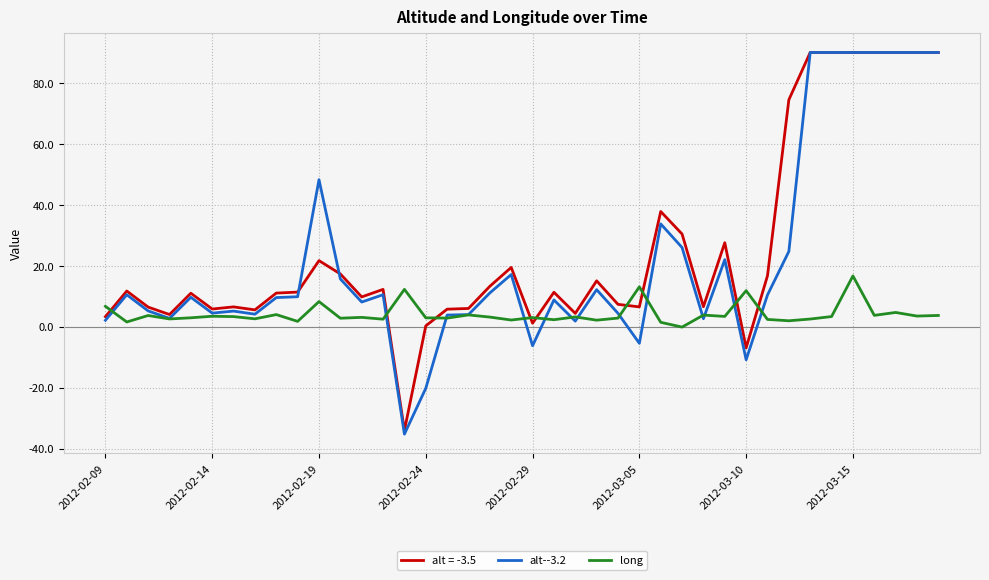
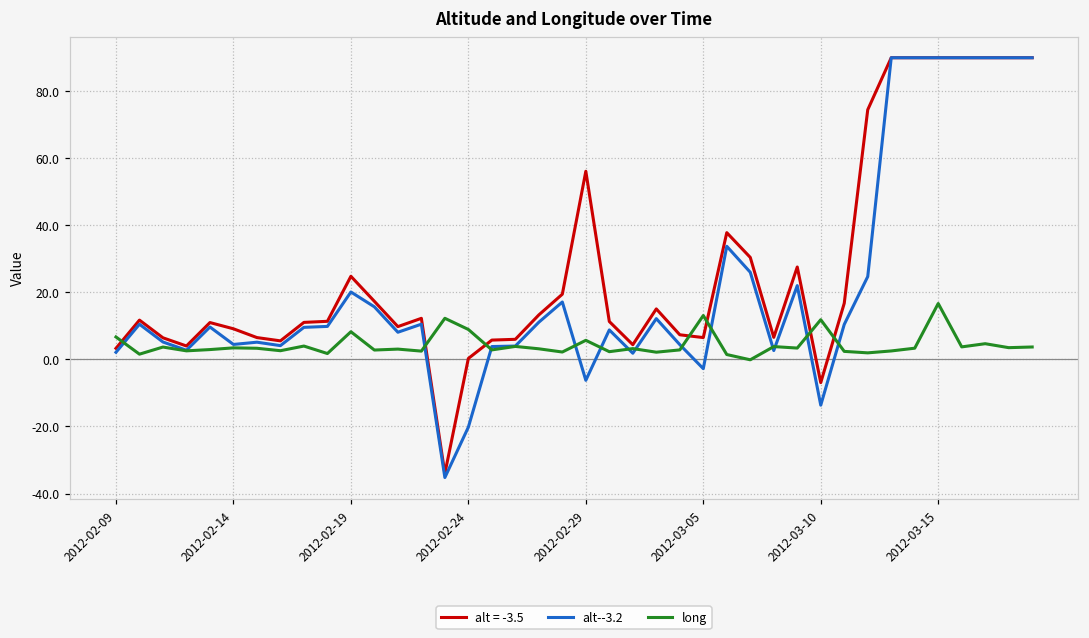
alt = -3.5, 2012-02-14: 6 -> 9
alt = -3.5, 2012-02-19: 22 -> 25
alt--3.2, 2012-02-19: 48 -> 20
long, 2012-02-24: 3 -> 9
alt = -3.5, 2012-02-29: 1 -> 56
long, 2012-02-29: 3 -> 6
alt--3.2, 2012-03-05: -5 -> -3
alt--3.2, 2012-03-10: -11 -> -14
